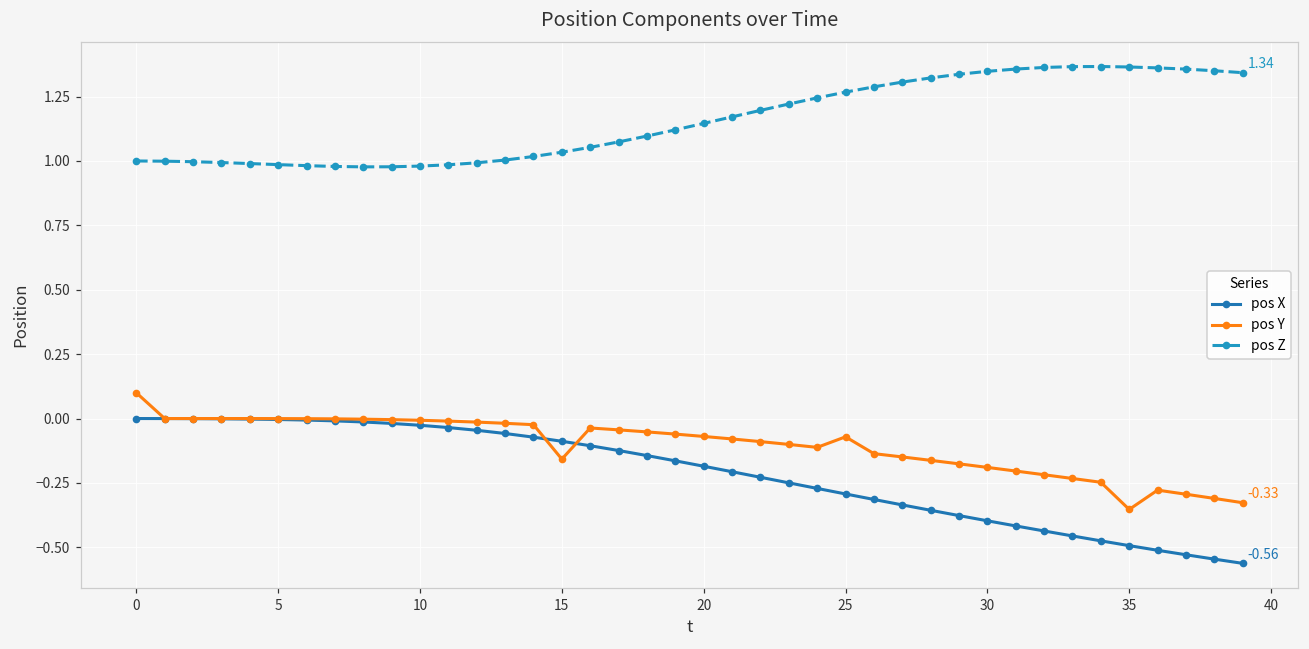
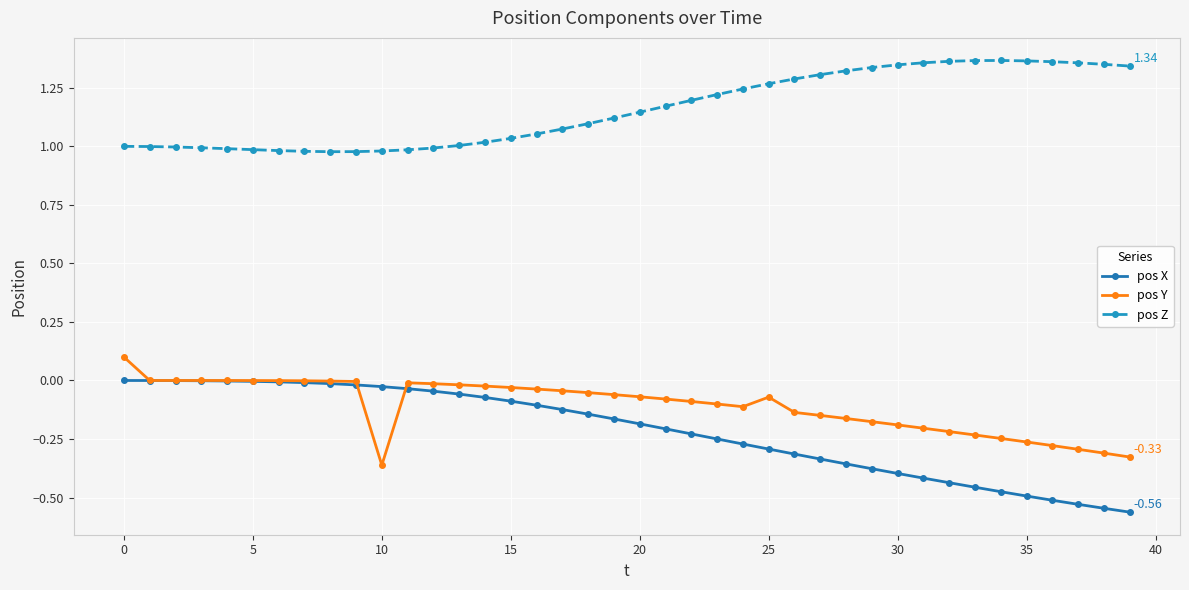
pos Y, 10: -0.01 -> -0.36
pos Y, 15: -0.16 -> -0.03
pos Y, 35: -0.35 -> -0.26
